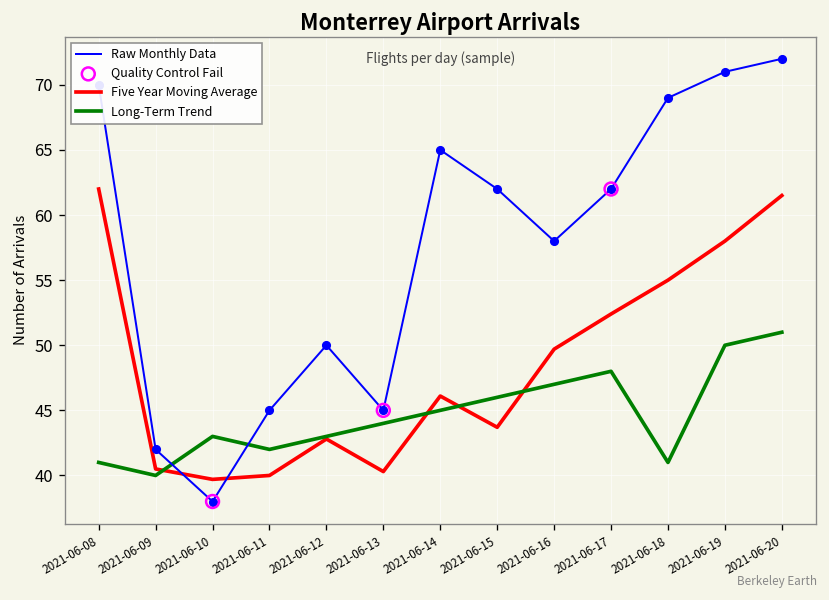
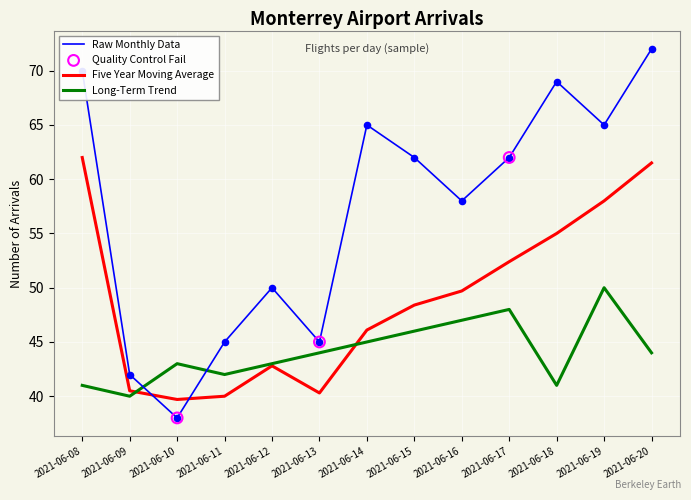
Five Year Moving Average, 2021-06-15: 43.7 -> 48.4
Raw Monthly Data, 2021-06-19: 71 -> 65
Long-Term Trend, 2021-06-20: 51 -> 44
